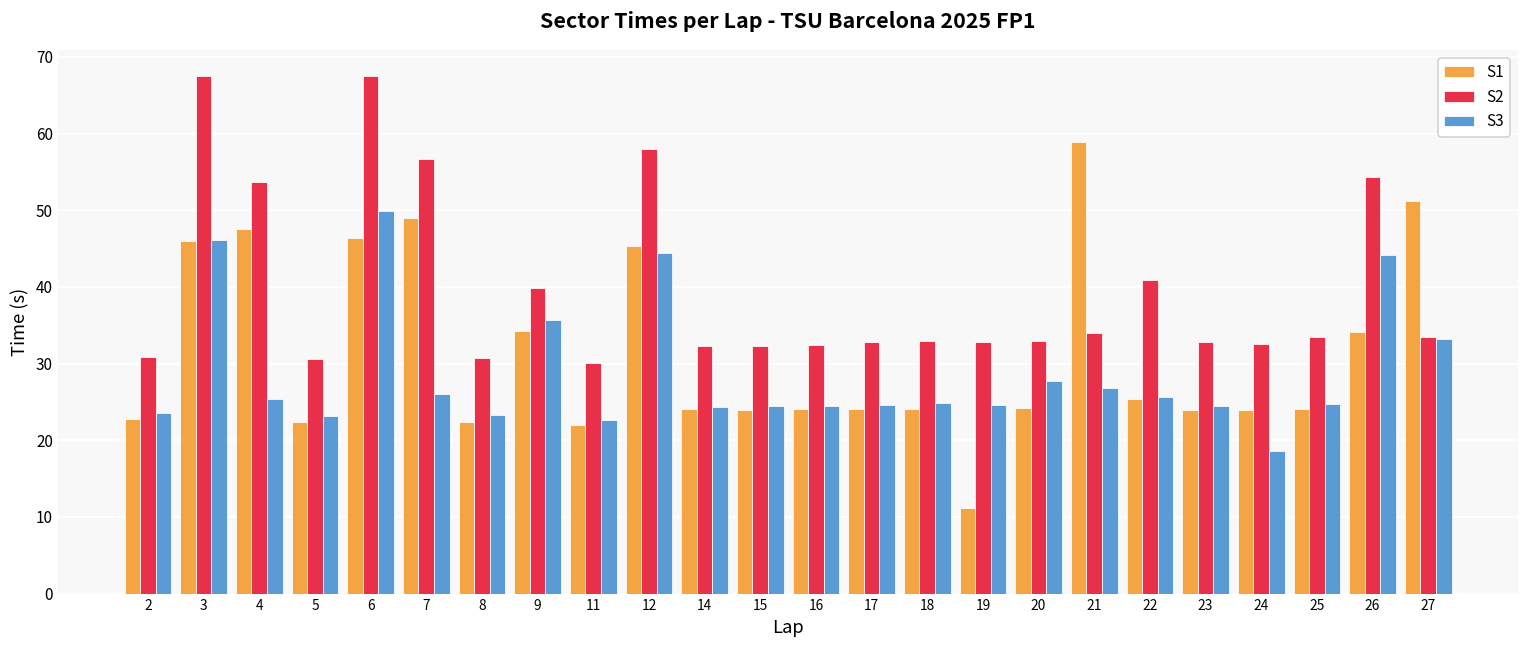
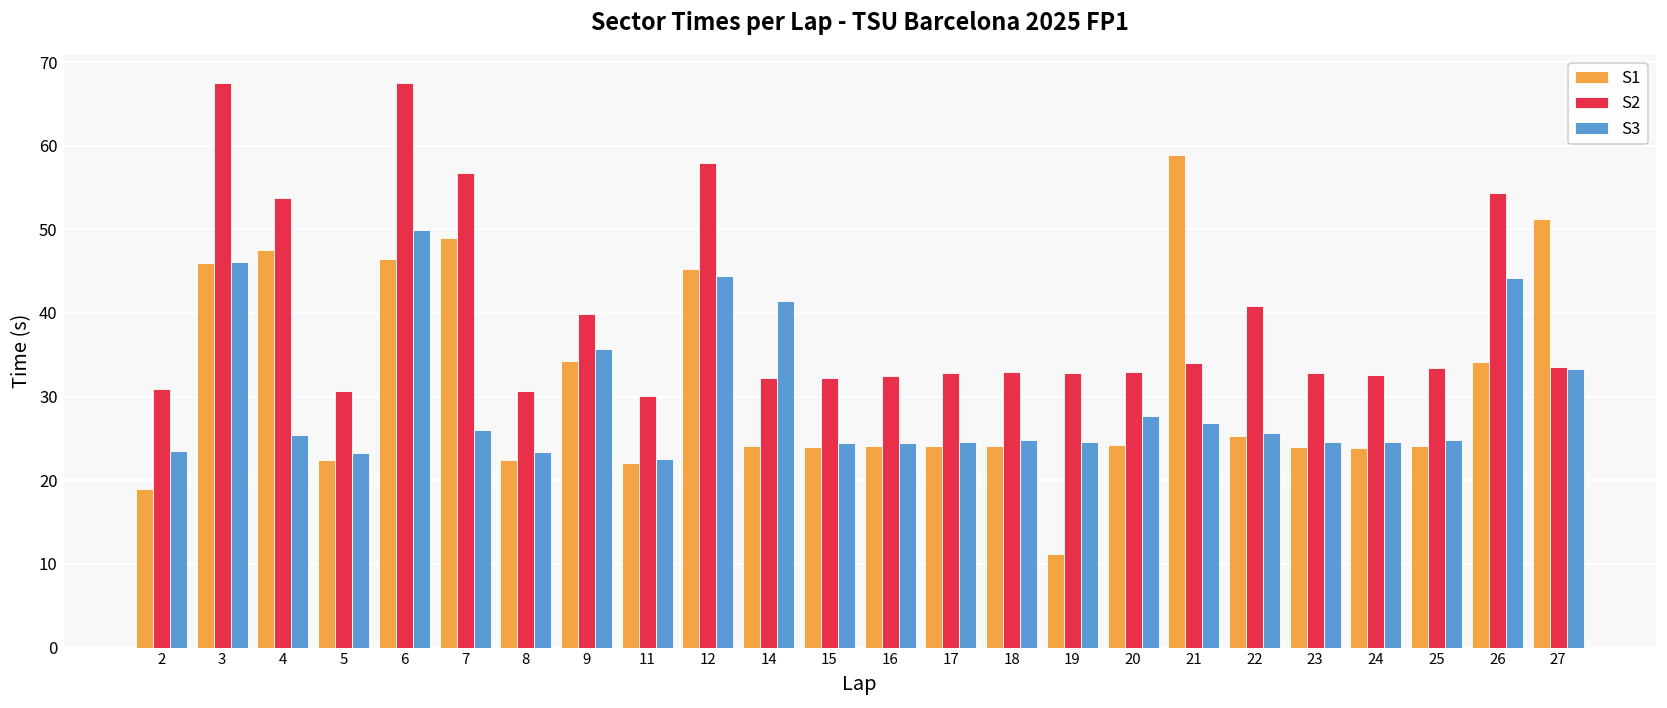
S1, 2: 23 -> 19
S3, 14: 24 -> 41
S3, 24: 19 -> 25
